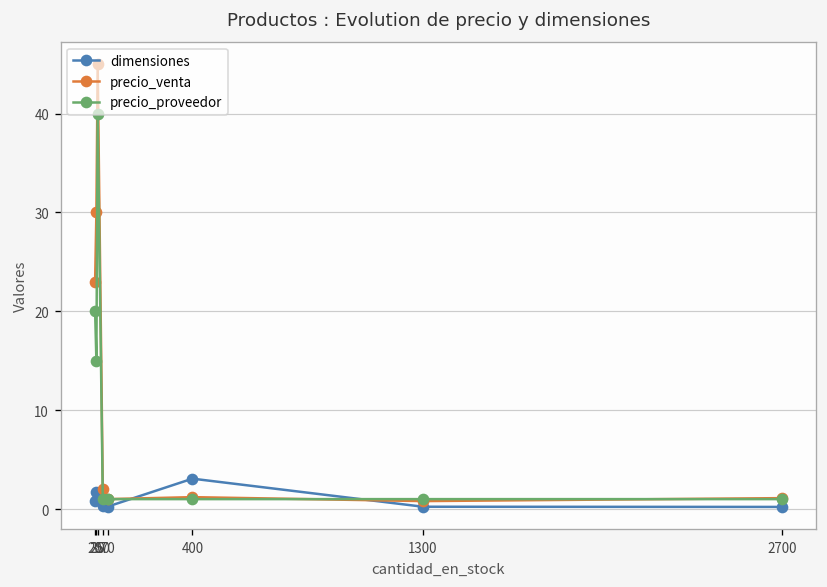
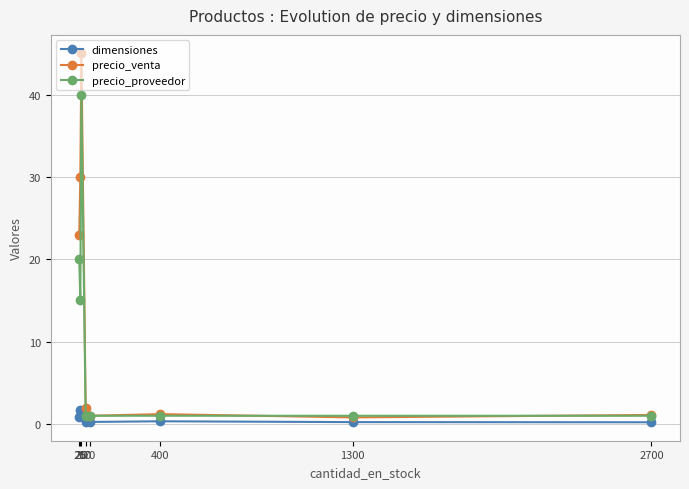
dimensiones, 400: 3 -> 0
